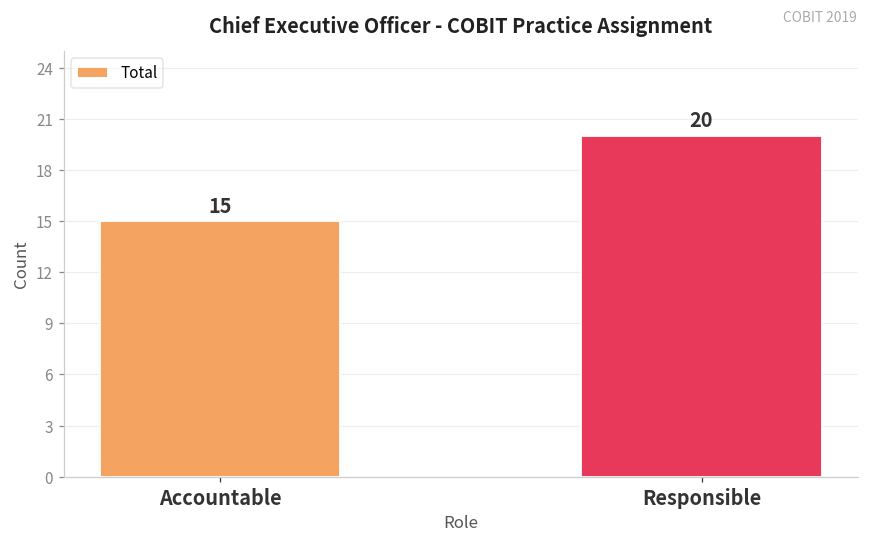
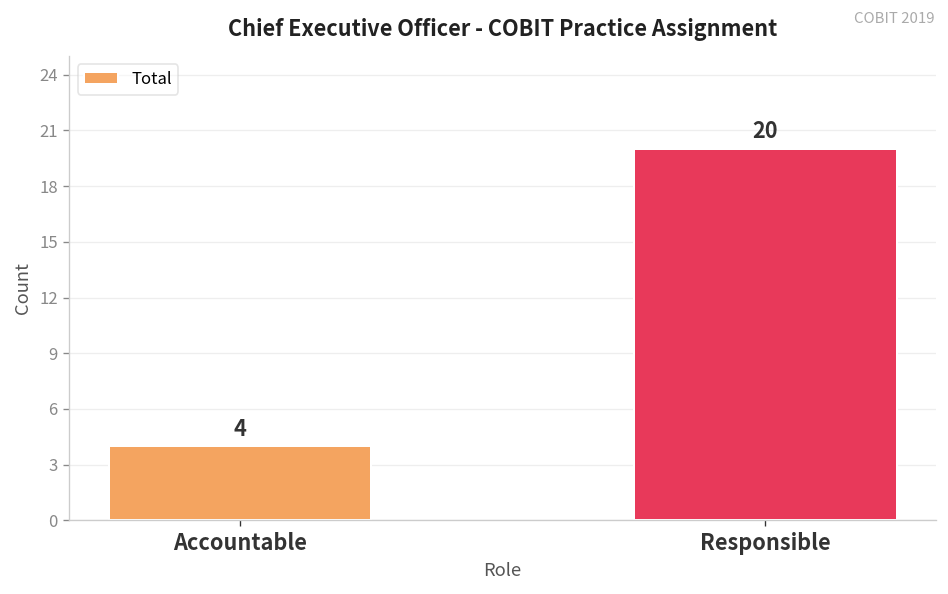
Accountable: 15 -> 4
